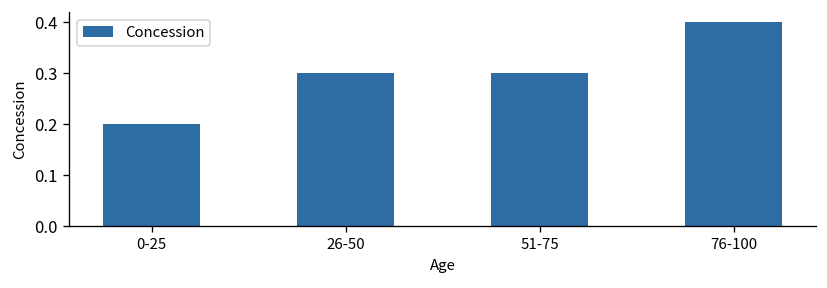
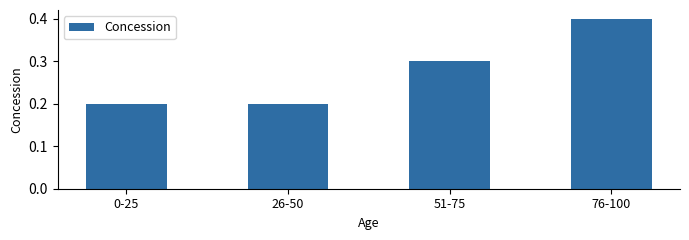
26-50: 0.3 -> 0.2
